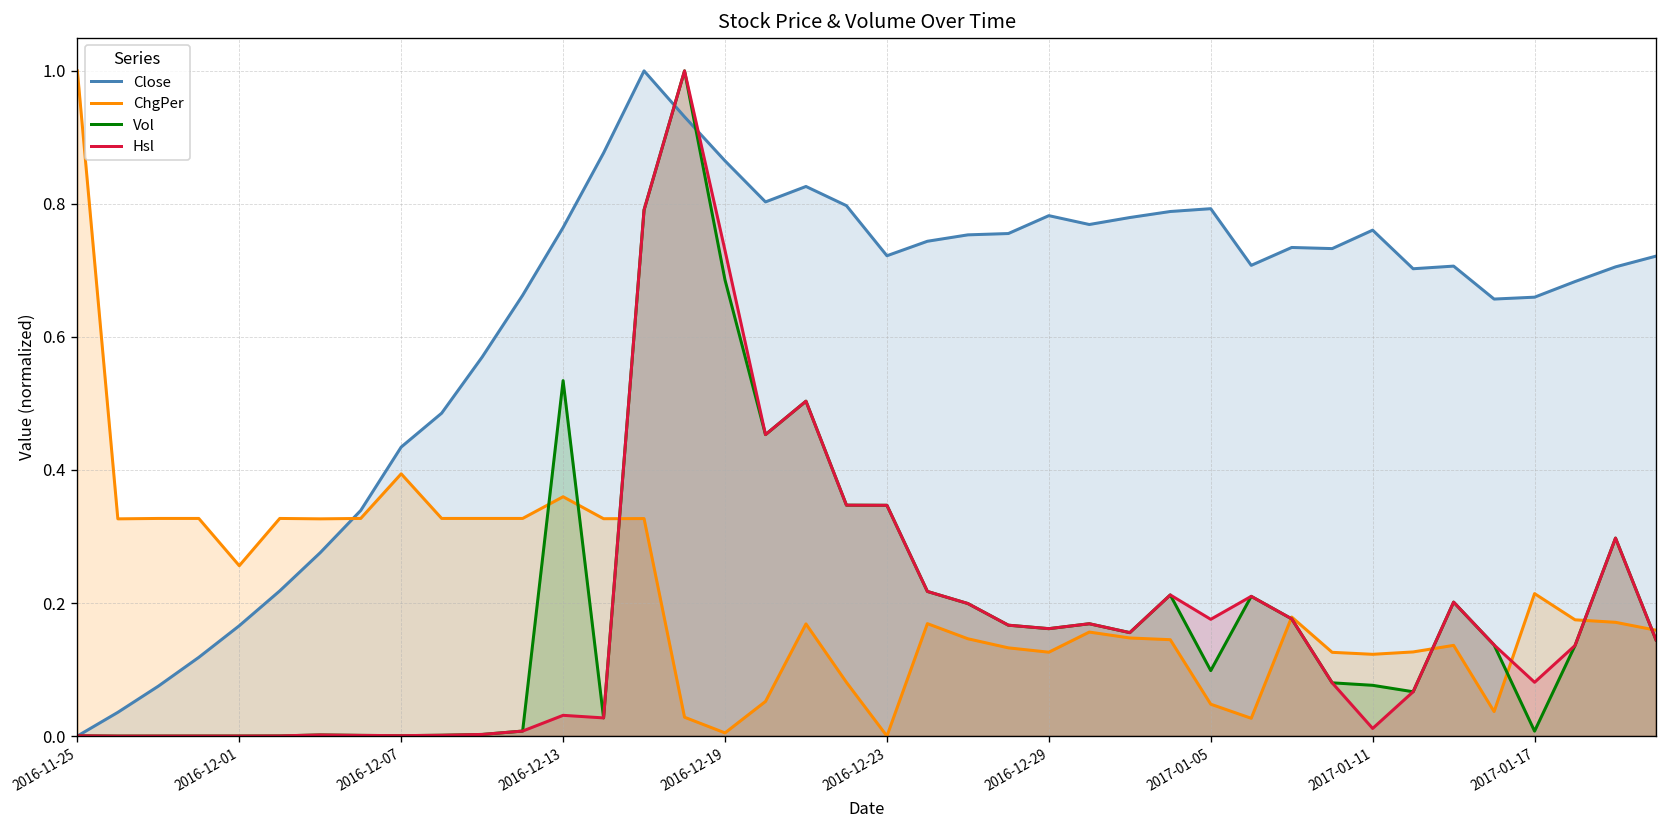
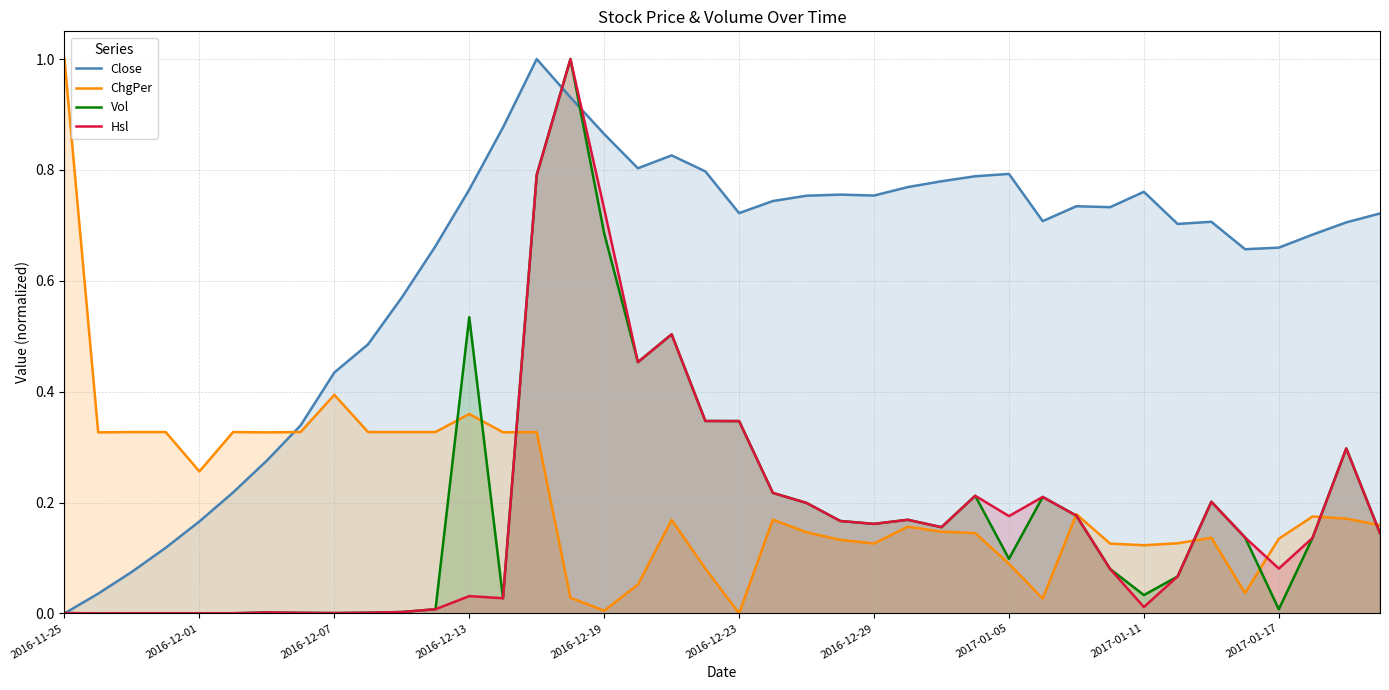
Close, 2016-12-29: 0.78 -> 0.75
ChgPer, 2017-01-05: 0.05 -> 0.09
Vol, 2017-01-11: 0.08 -> 0.03
ChgPer, 2017-01-17: 0.21 -> 0.13
